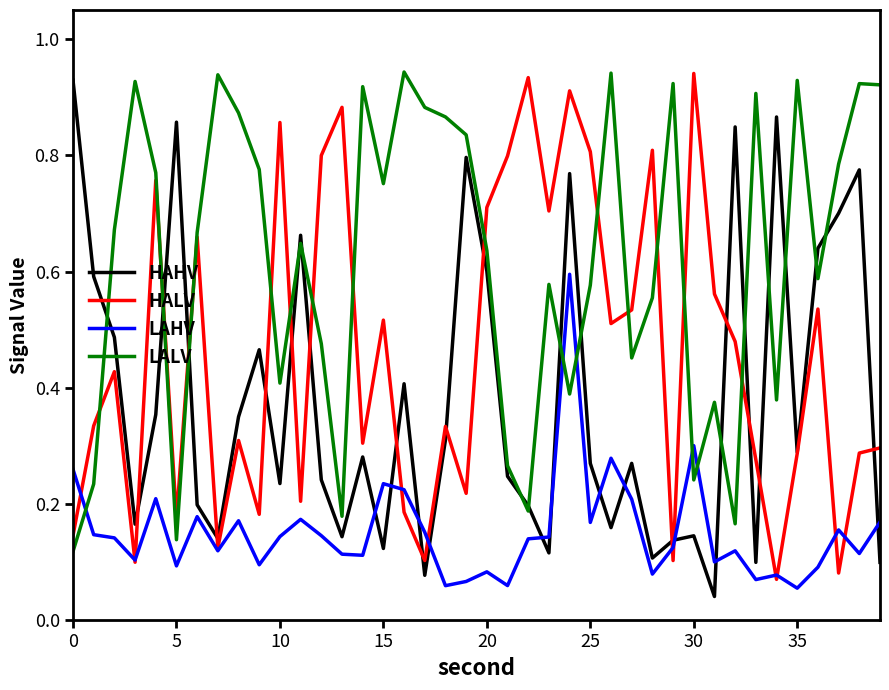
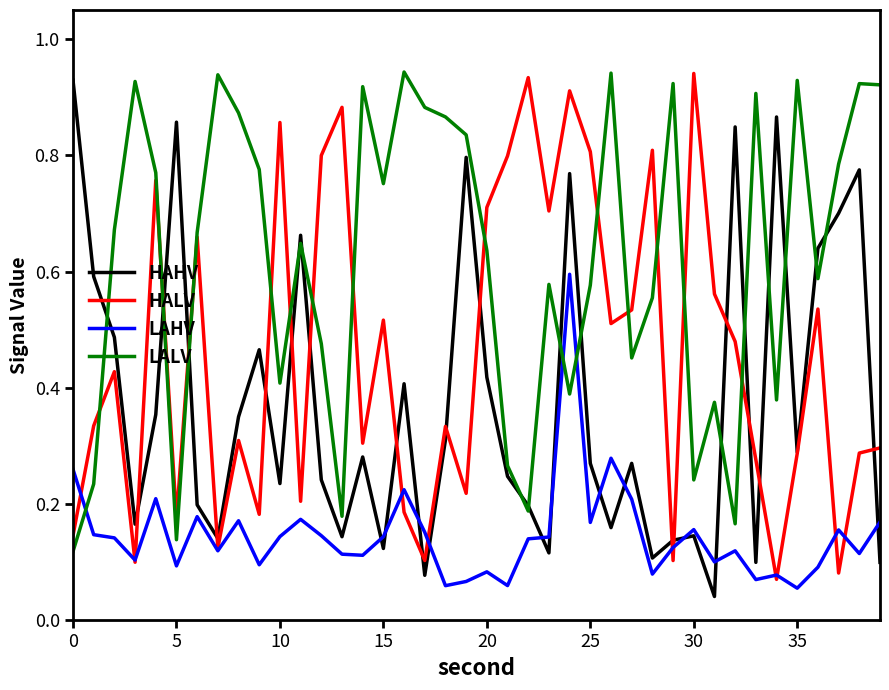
LAHV, 15: 0.24 -> 0.14
HAHV, 20: 0.60 -> 0.42
LAHV, 30: 0.30 -> 0.16
